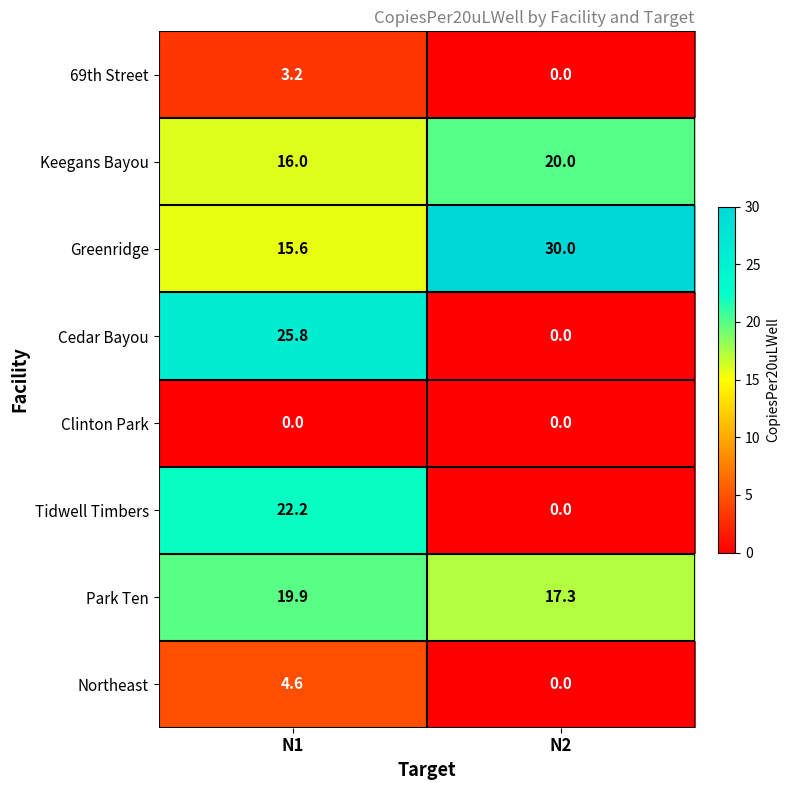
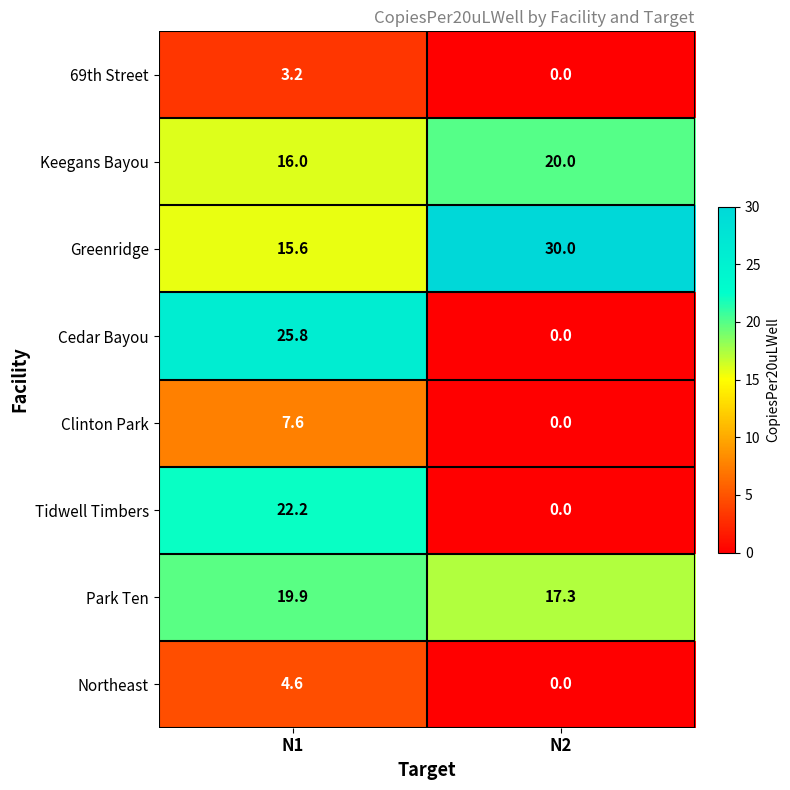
Clinton Park, N1: 0.0 -> 7.6
